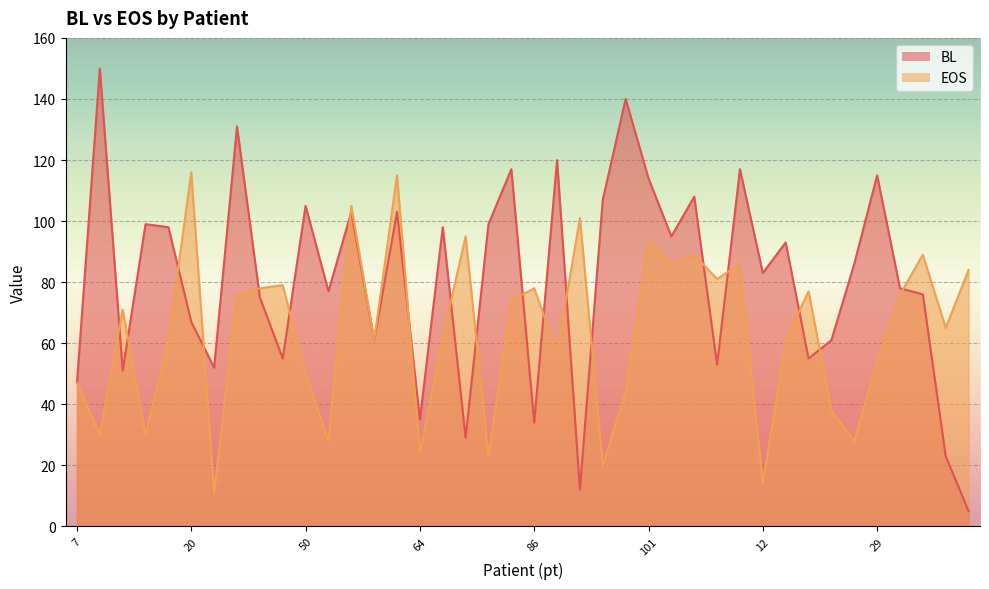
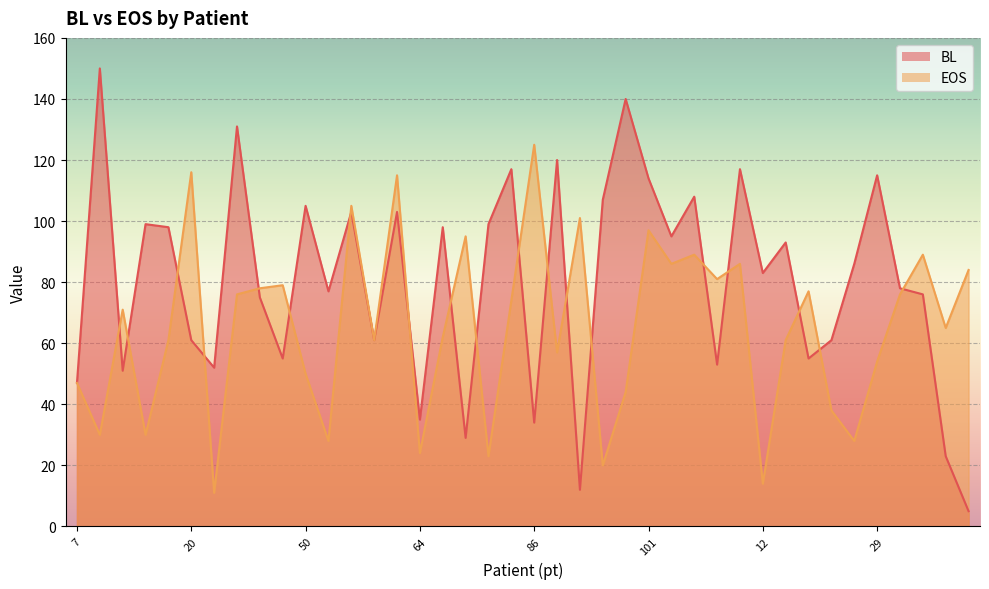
BL, 20: 67 -> 61
EOS, 86: 78 -> 125
EOS, 101: 94 -> 97
